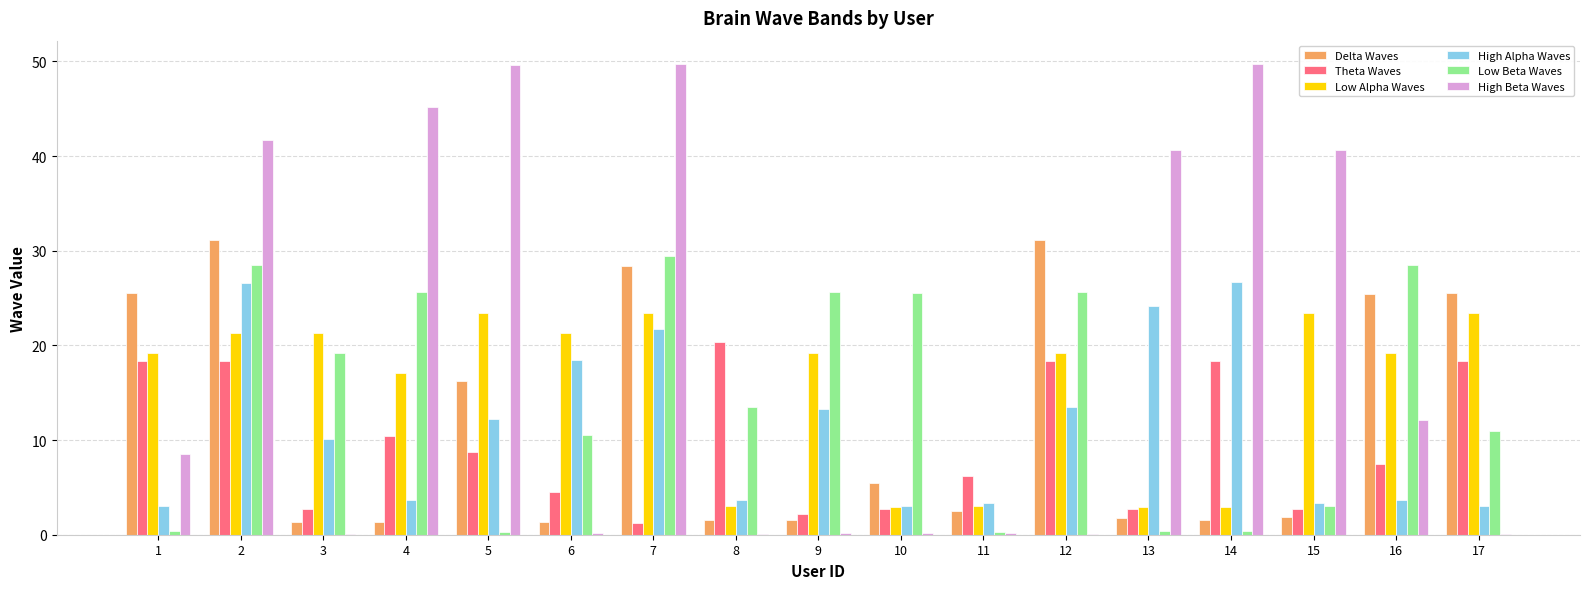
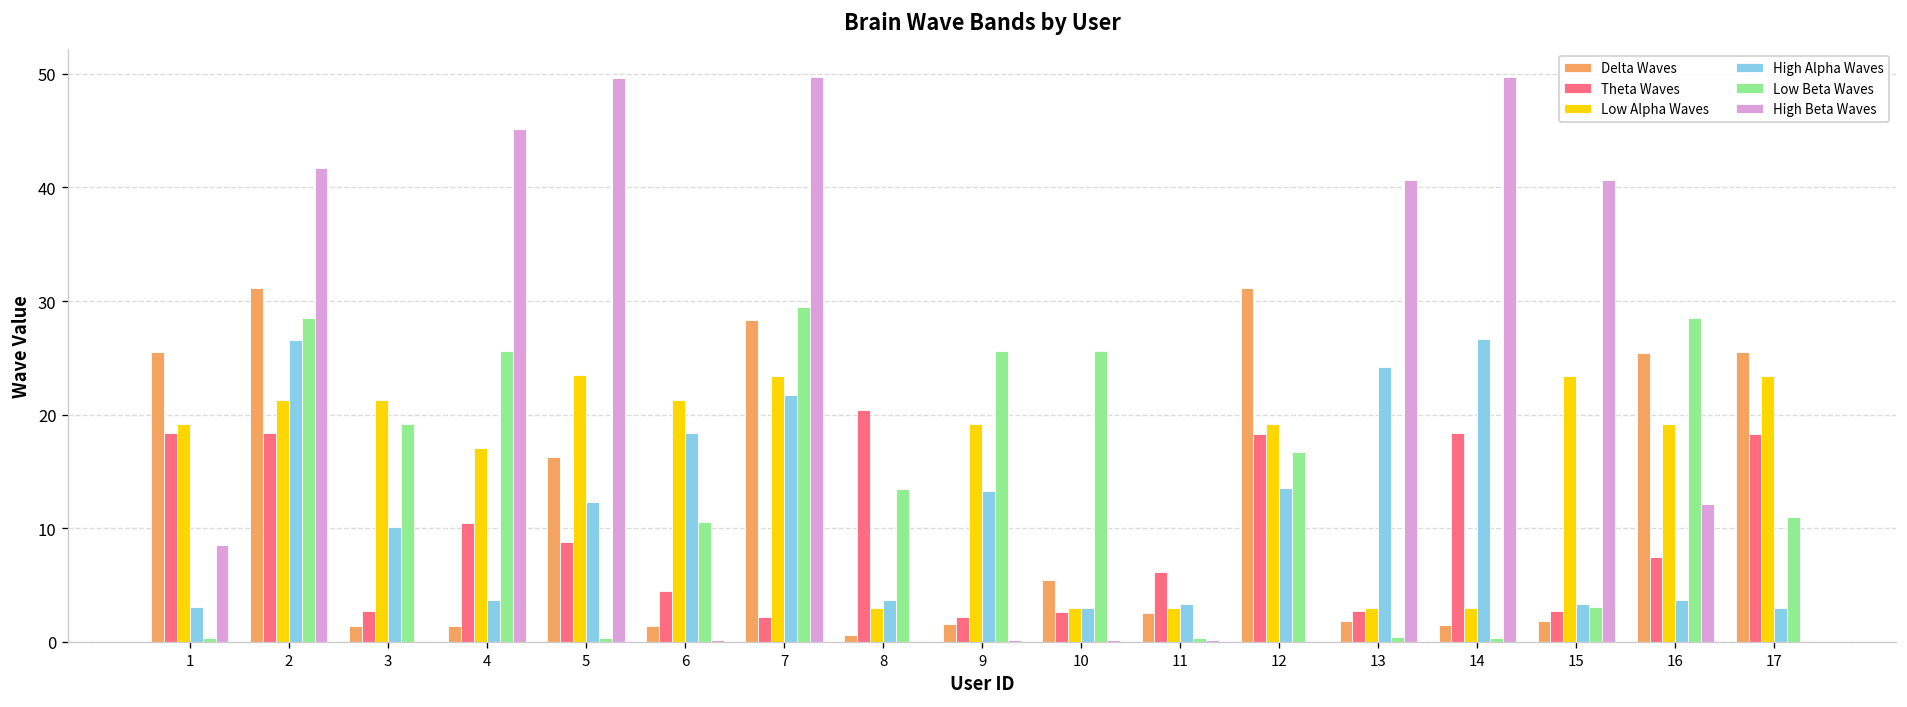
Theta Waves, 7: 1 -> 2
Delta Waves, 8: 2 -> 1
Low Beta Waves, 12: 26 -> 17
